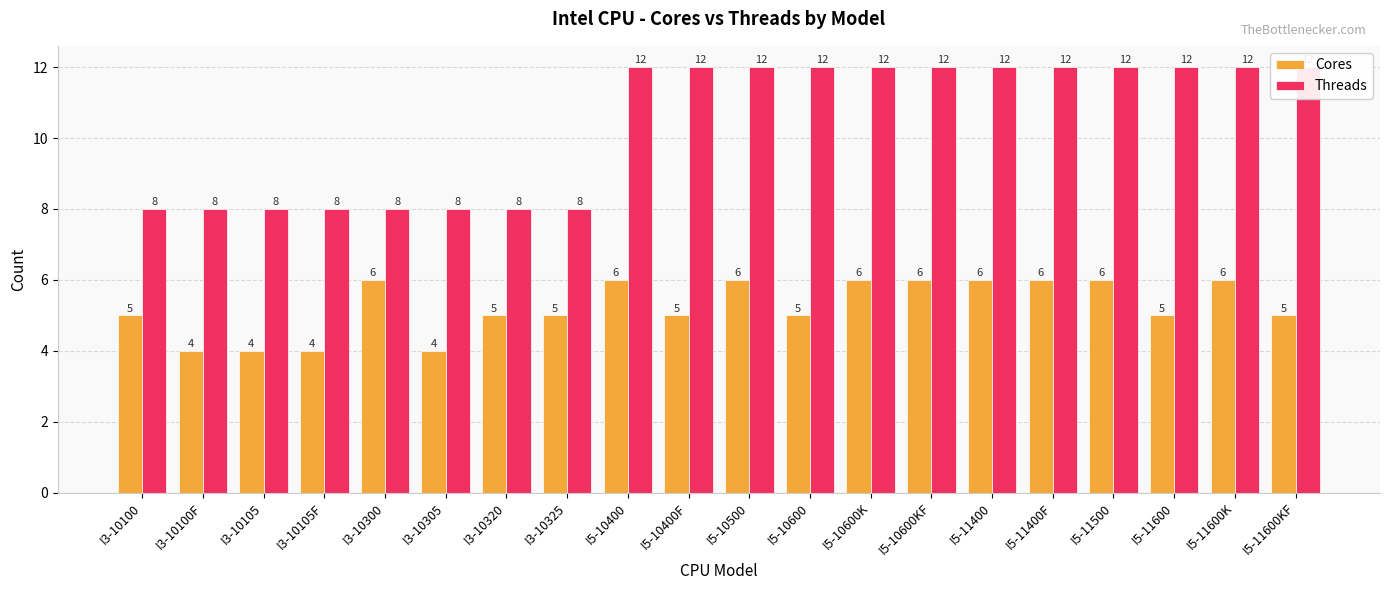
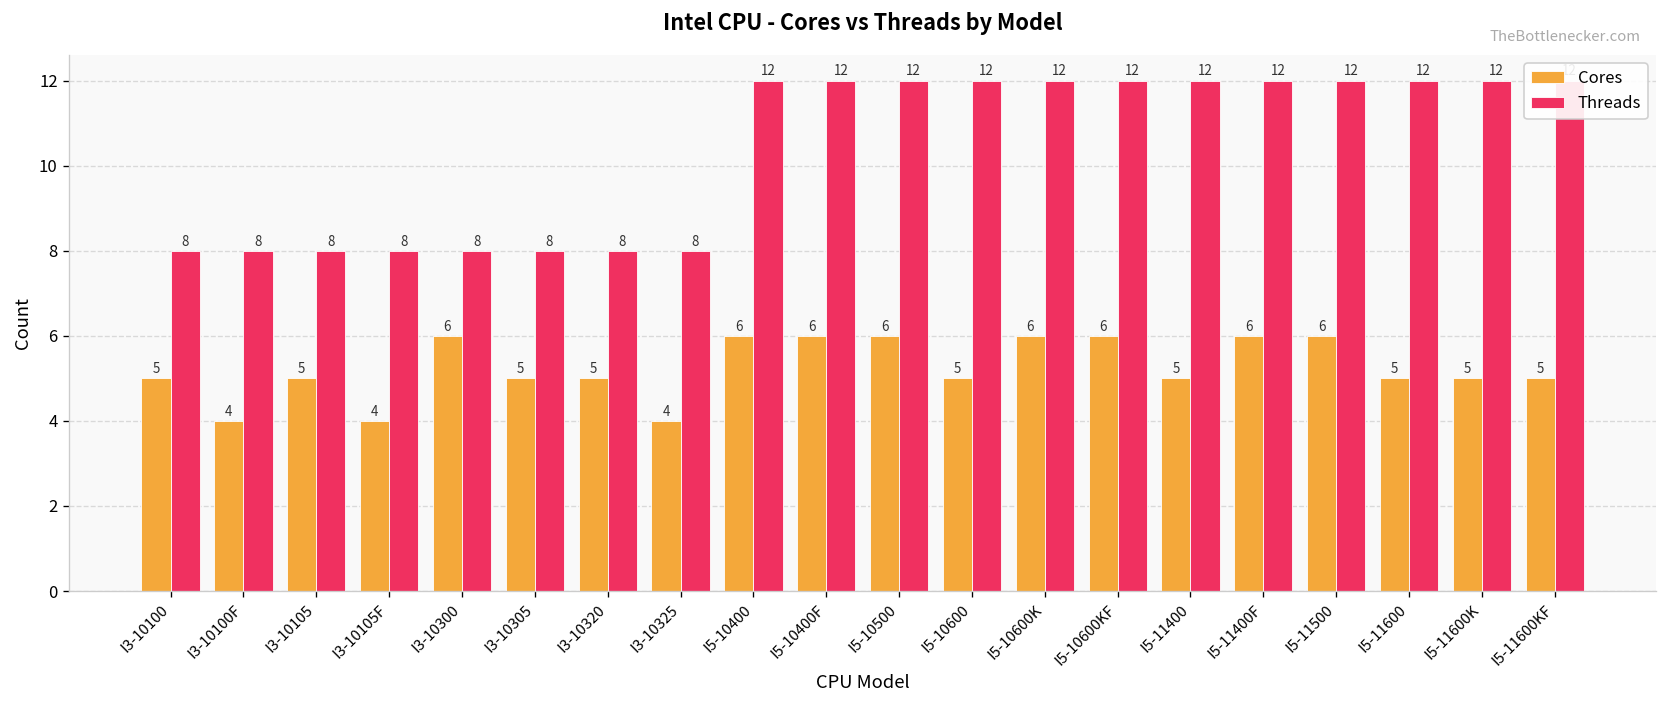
Cores, I3-10105: 4 -> 5
Cores, I3-10305: 4 -> 5
Cores, I3-10325: 5 -> 4
Cores, I5-10400F: 5 -> 6
Cores, I5-11400: 6 -> 5
Cores, I5-11600K: 6 -> 5
